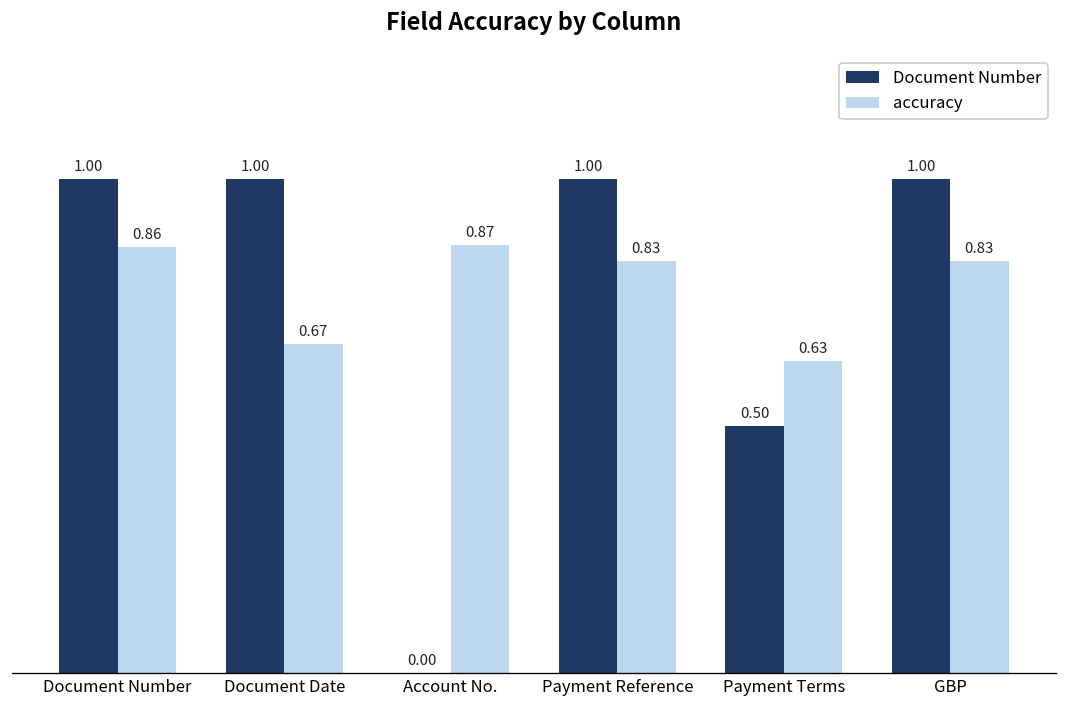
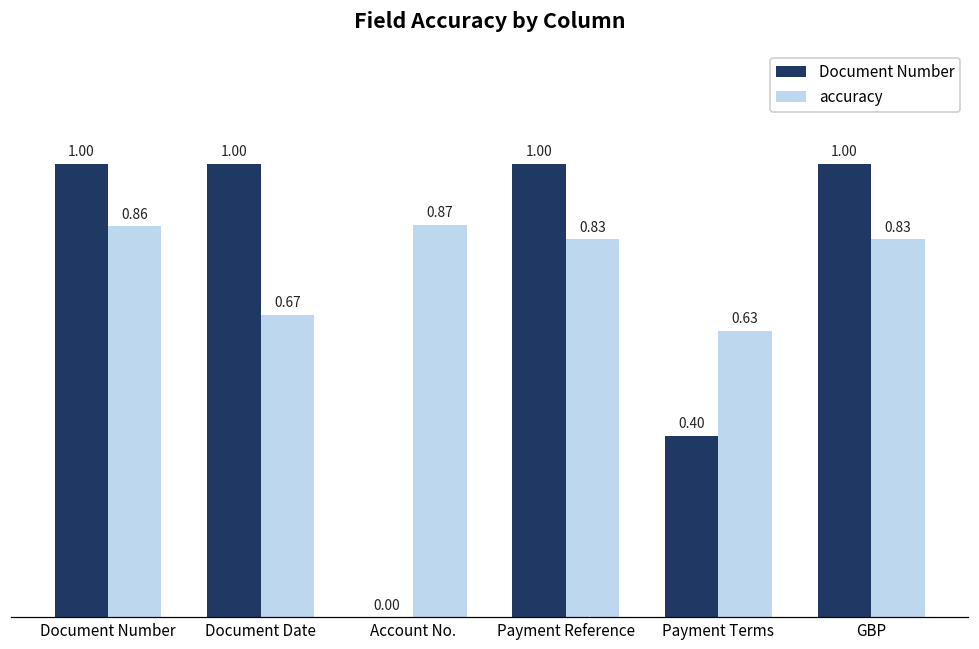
Document Number, Payment Terms: 0.50 -> 0.40
